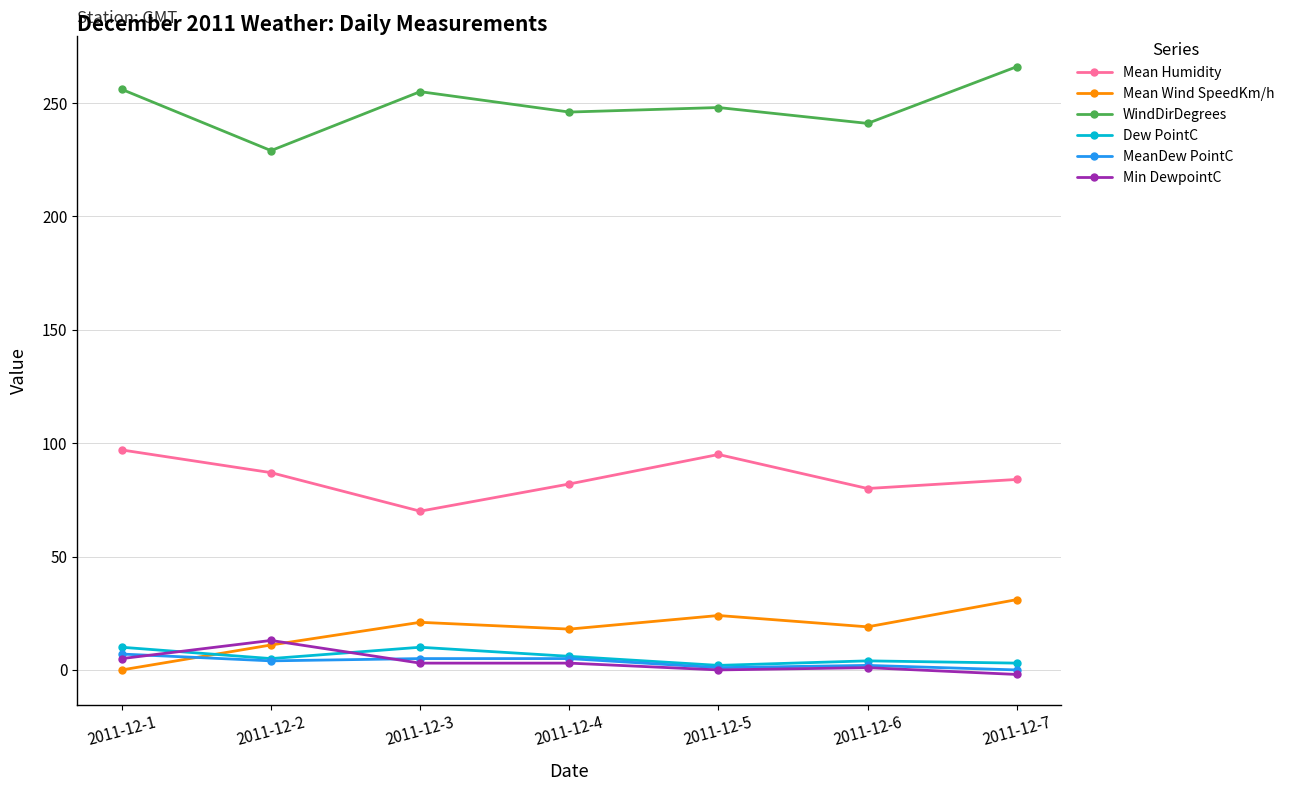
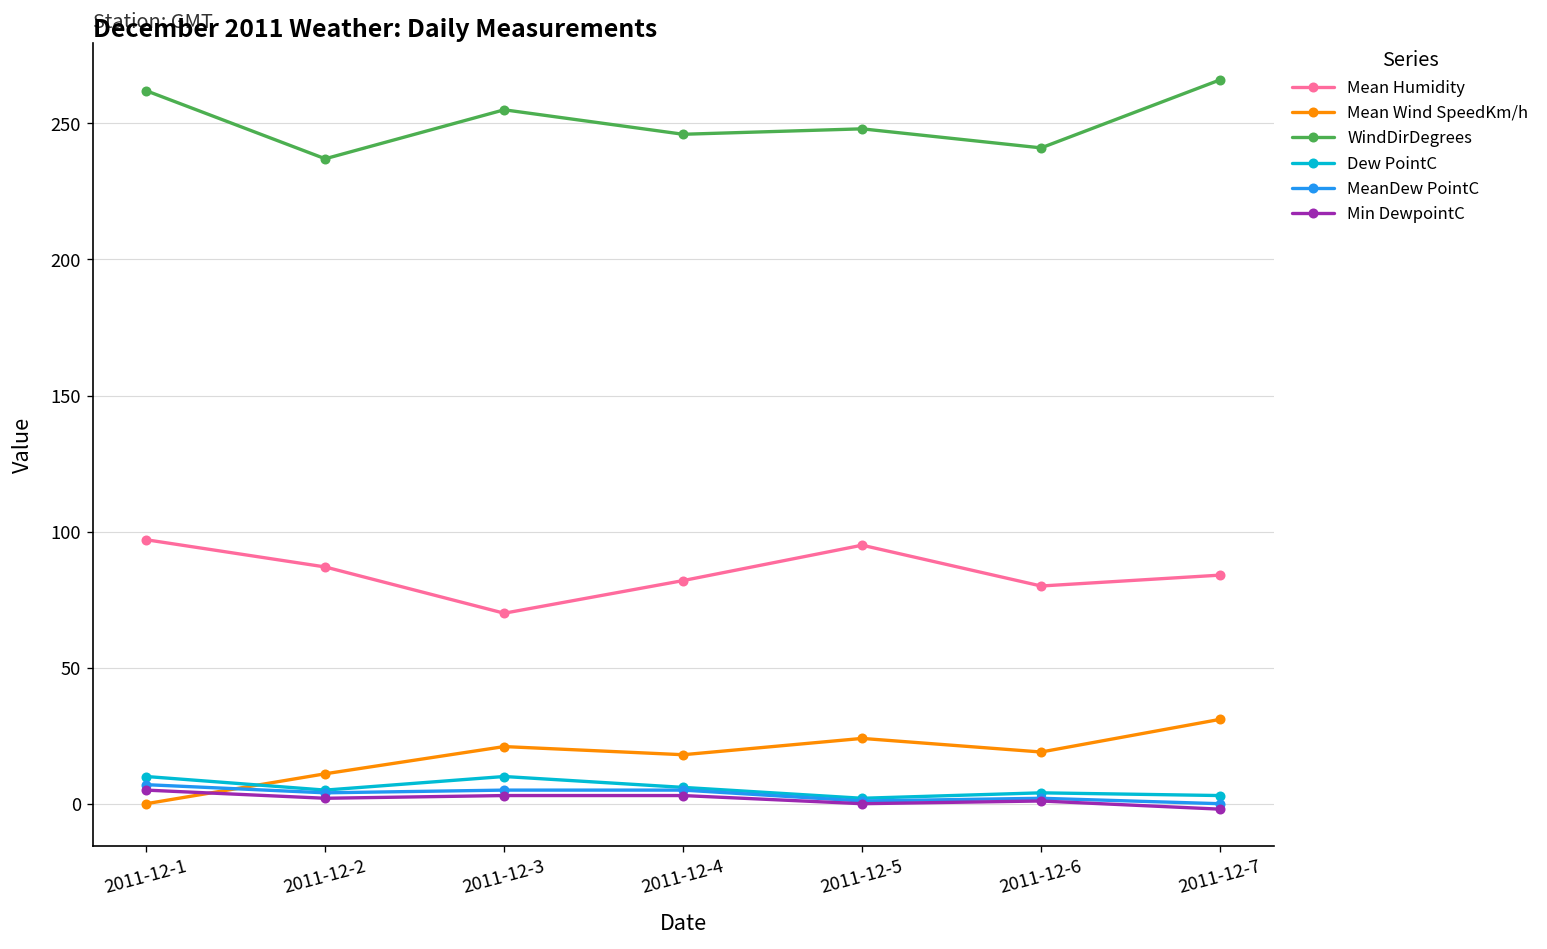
WindDirDegrees, 2011-12-1: 256 -> 262
WindDirDegrees, 2011-12-2: 229 -> 237
Min DewpointC, 2011-12-2: 13 -> 2
